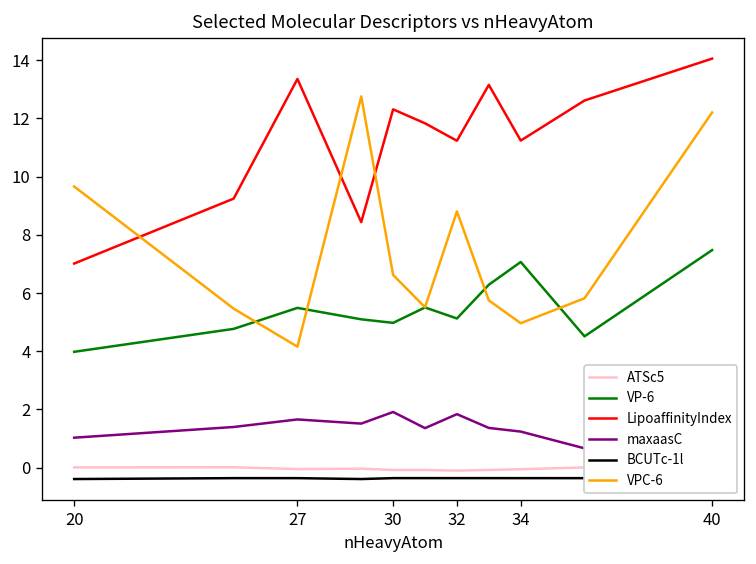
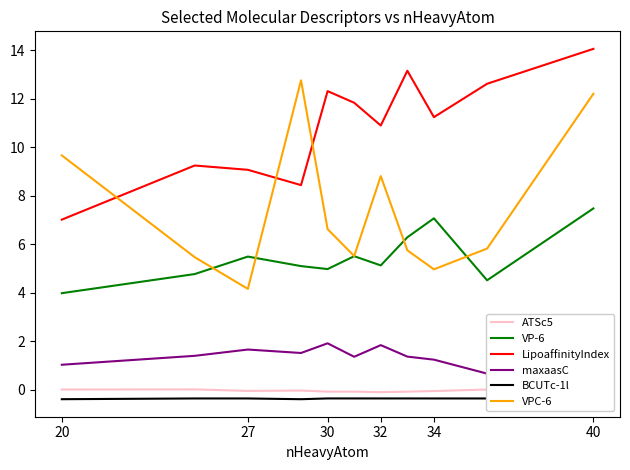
LipoaffinityIndex, 27: 13.4 -> 9.1
LipoaffinityIndex, 32: 11.2 -> 10.9
